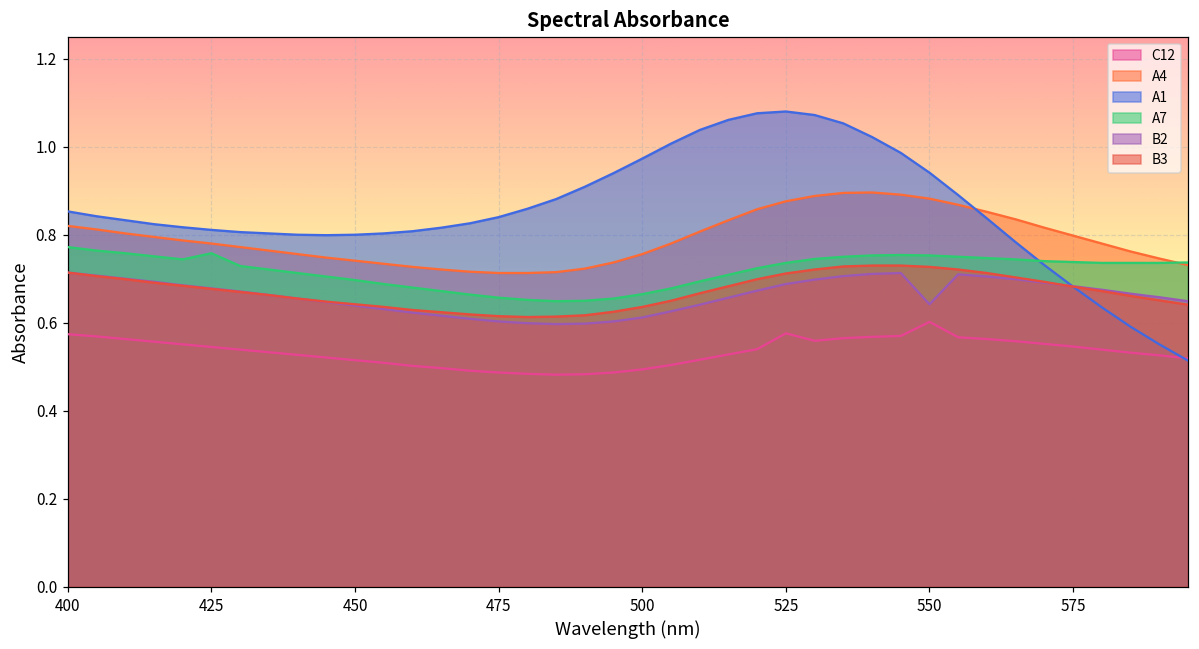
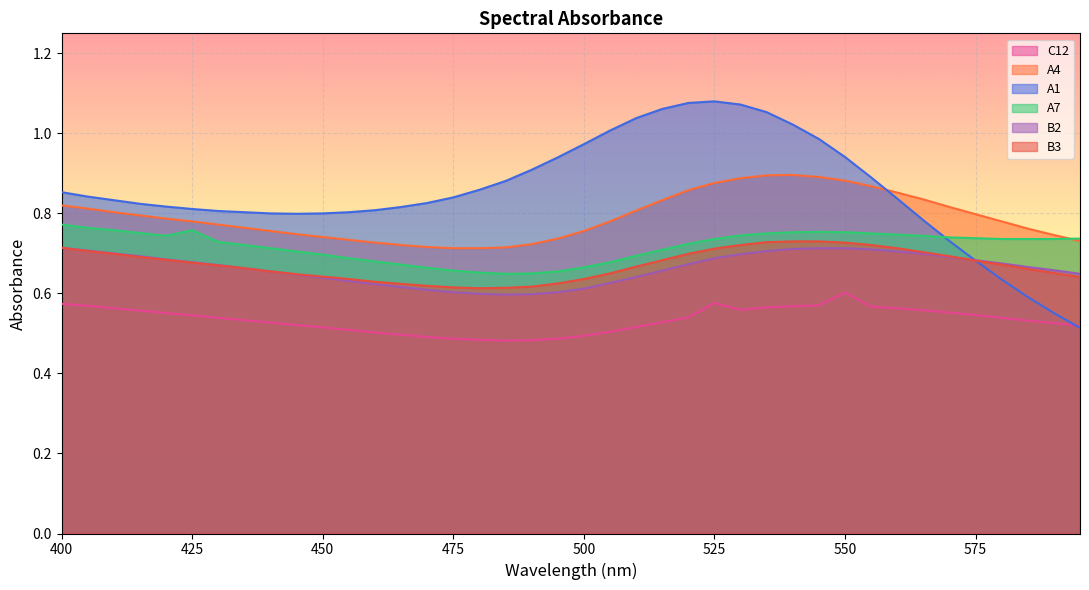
B2, 550: 0.64 -> 0.71
